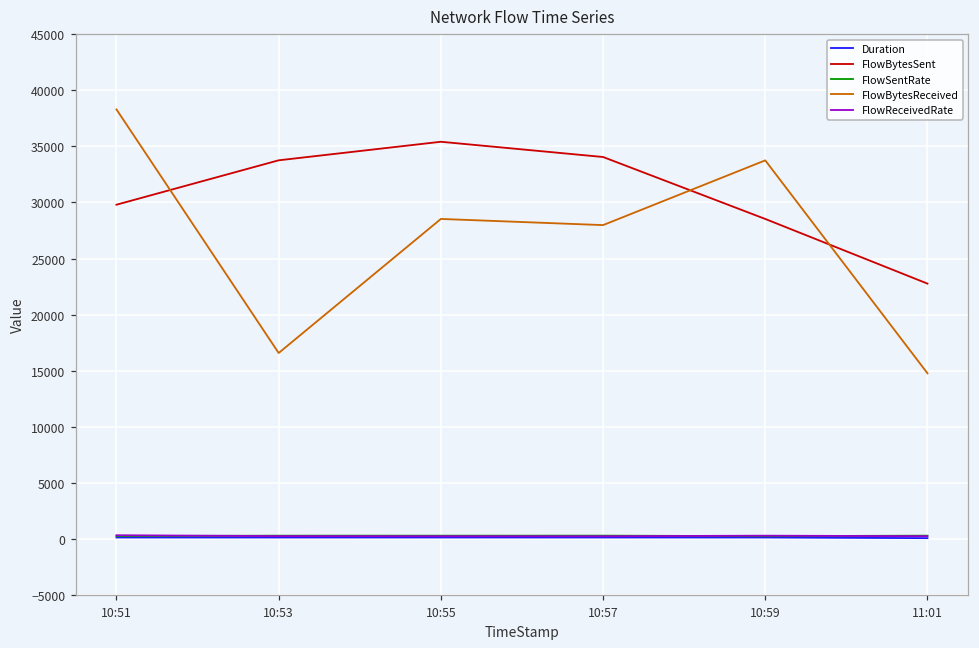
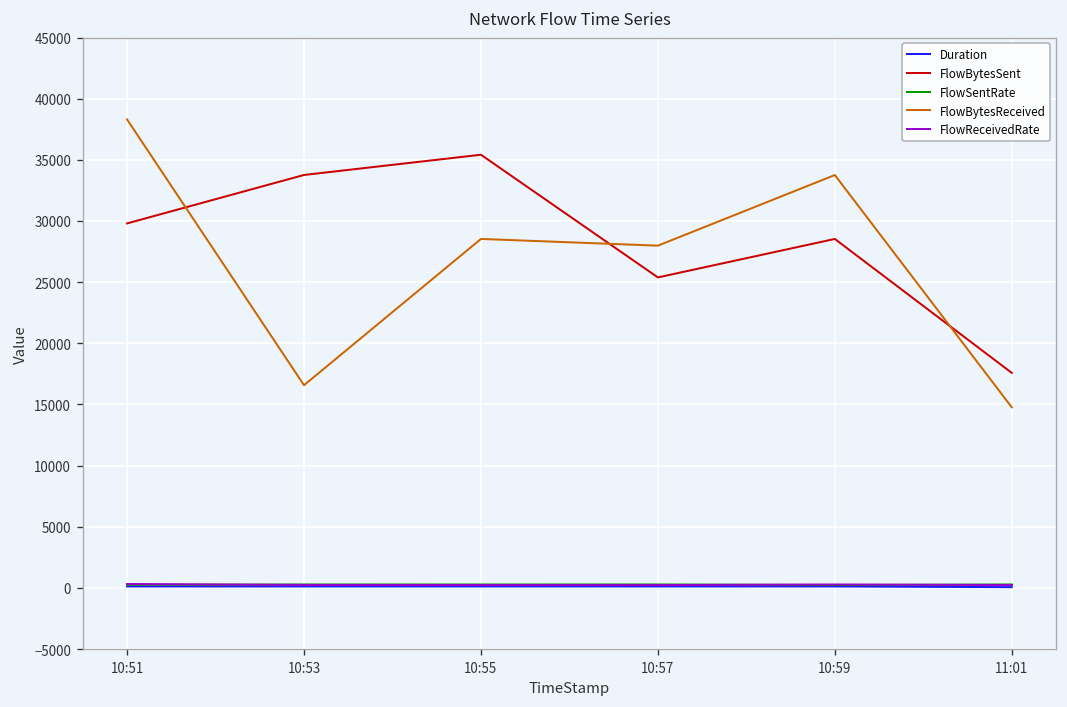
FlowBytesSent, 10:57: 34100 -> 25400
FlowBytesSent, 11:01: 22800 -> 17600
